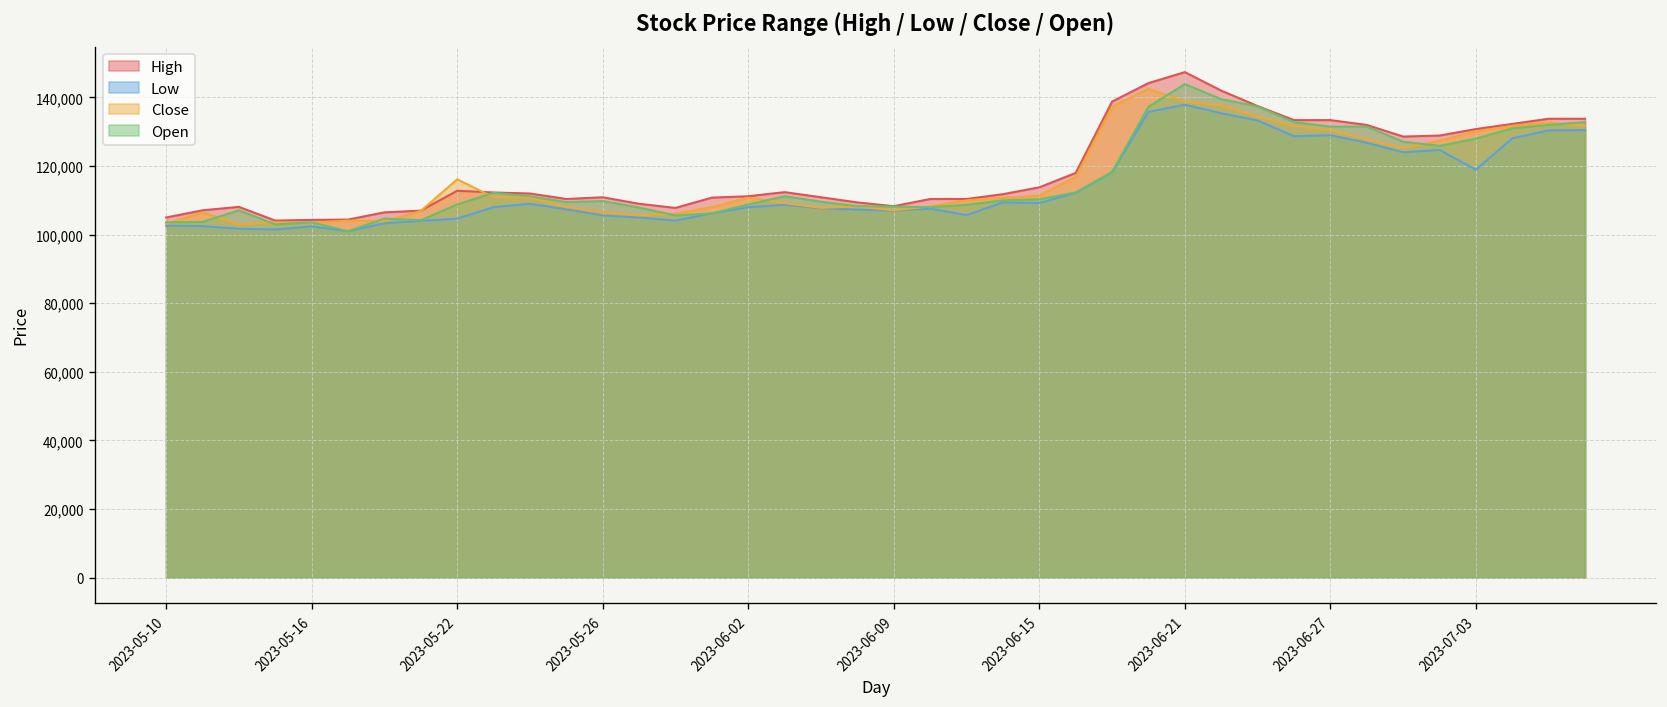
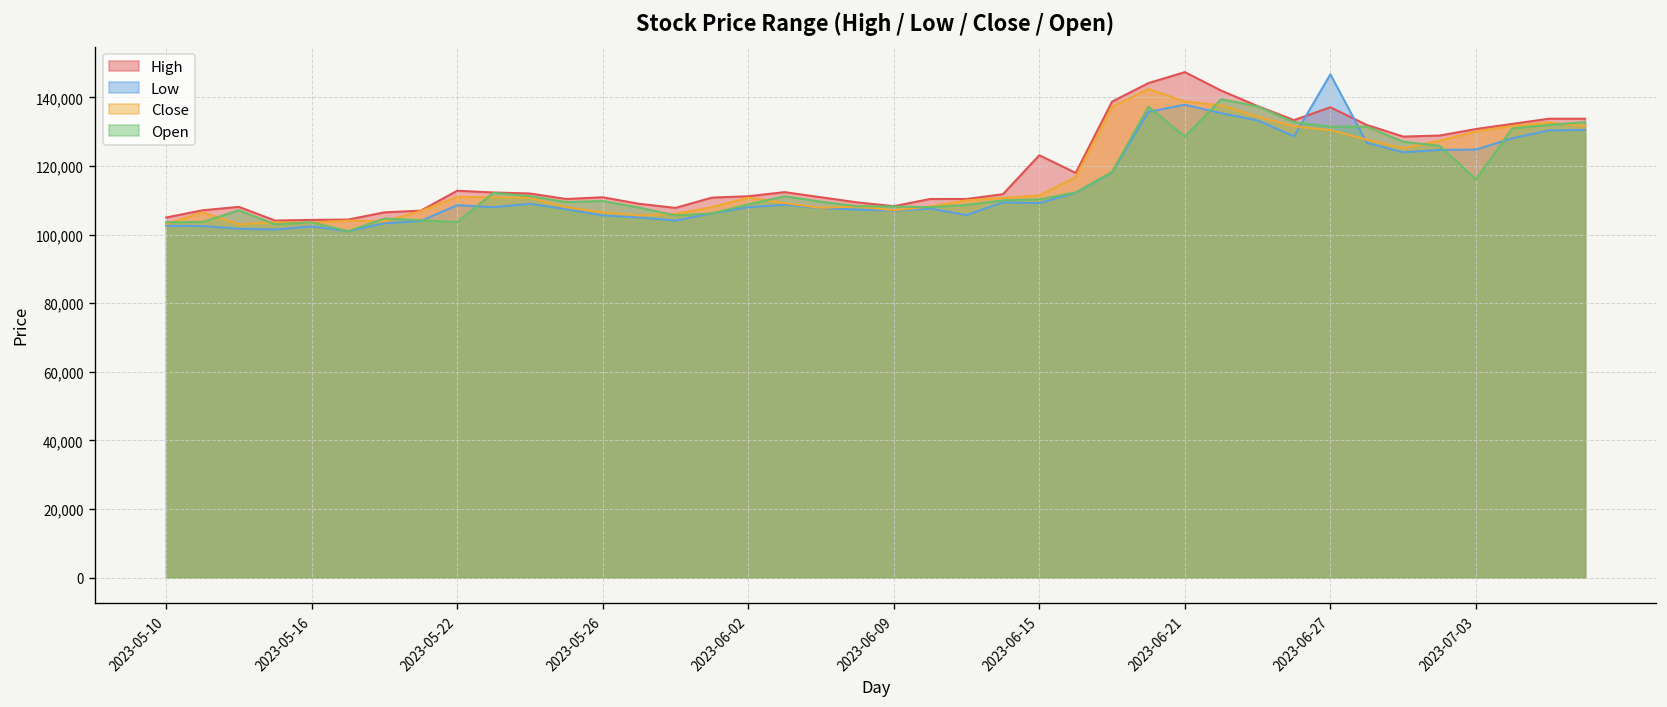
Low, 2023-05-22: 105,000 -> 109,000
Close, 2023-05-22: 116,000 -> 111,000
Open, 2023-05-22: 109,000 -> 104,000
High, 2023-06-15: 114,000 -> 123,000
Open, 2023-06-21: 144,000 -> 129,000
High, 2023-06-27: 133,000 -> 137,000
Low, 2023-06-27: 129,000 -> 147,000
Low, 2023-07-03: 119,000 -> 125,000
Open, 2023-07-03: 128,000 -> 116,000
